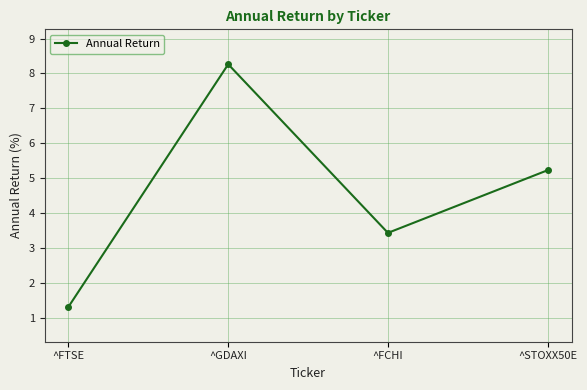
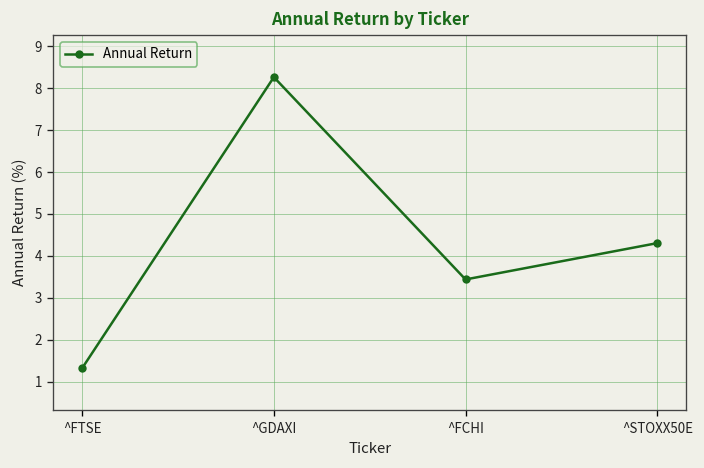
^STOXX50E: 5.2 -> 4.3
